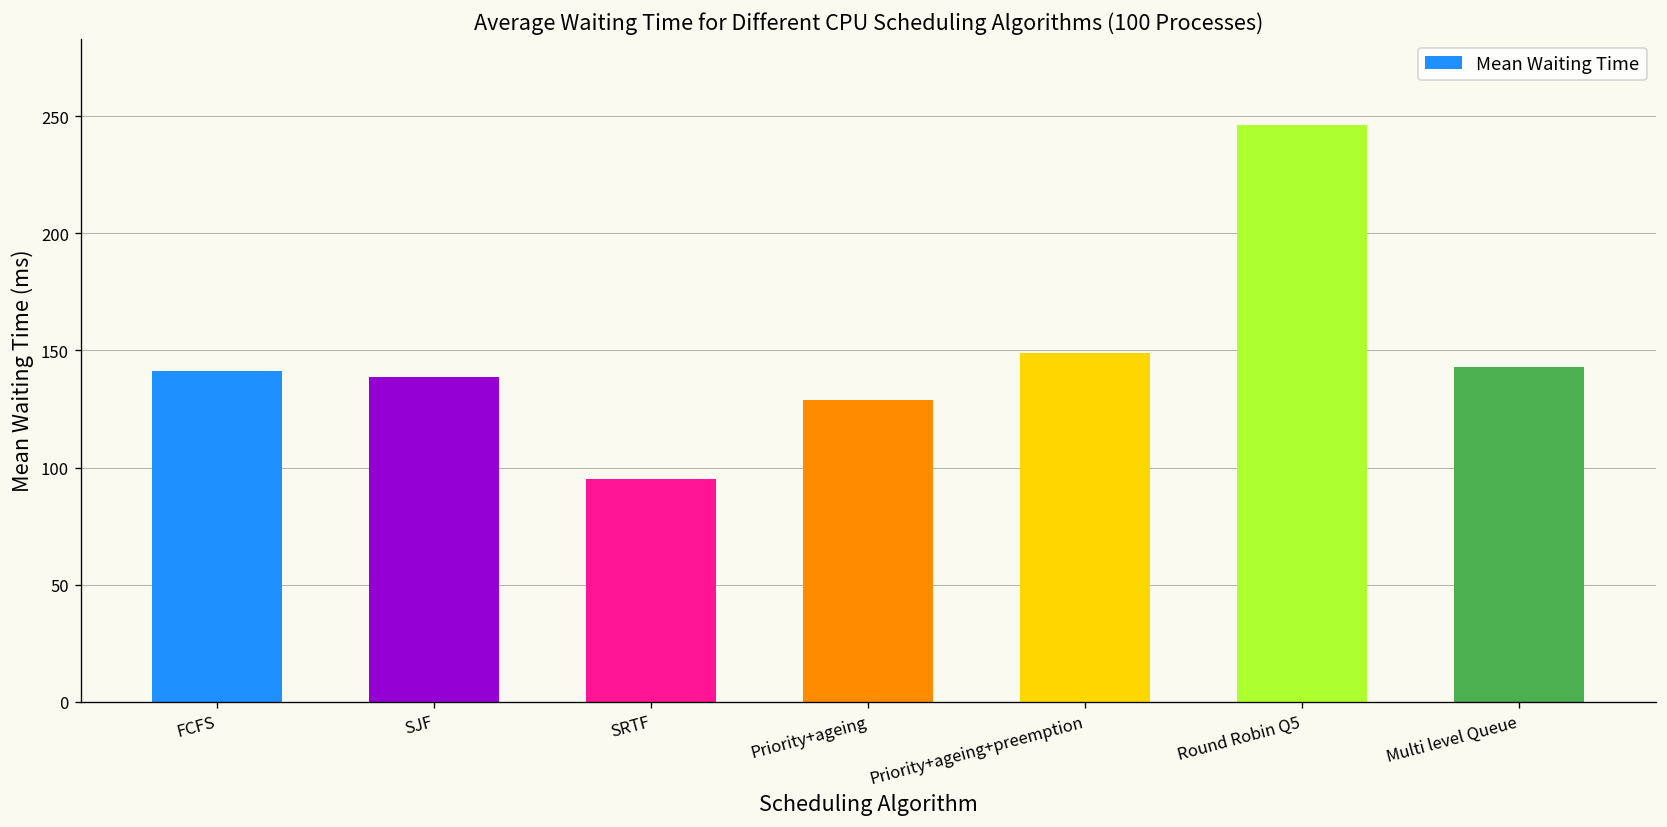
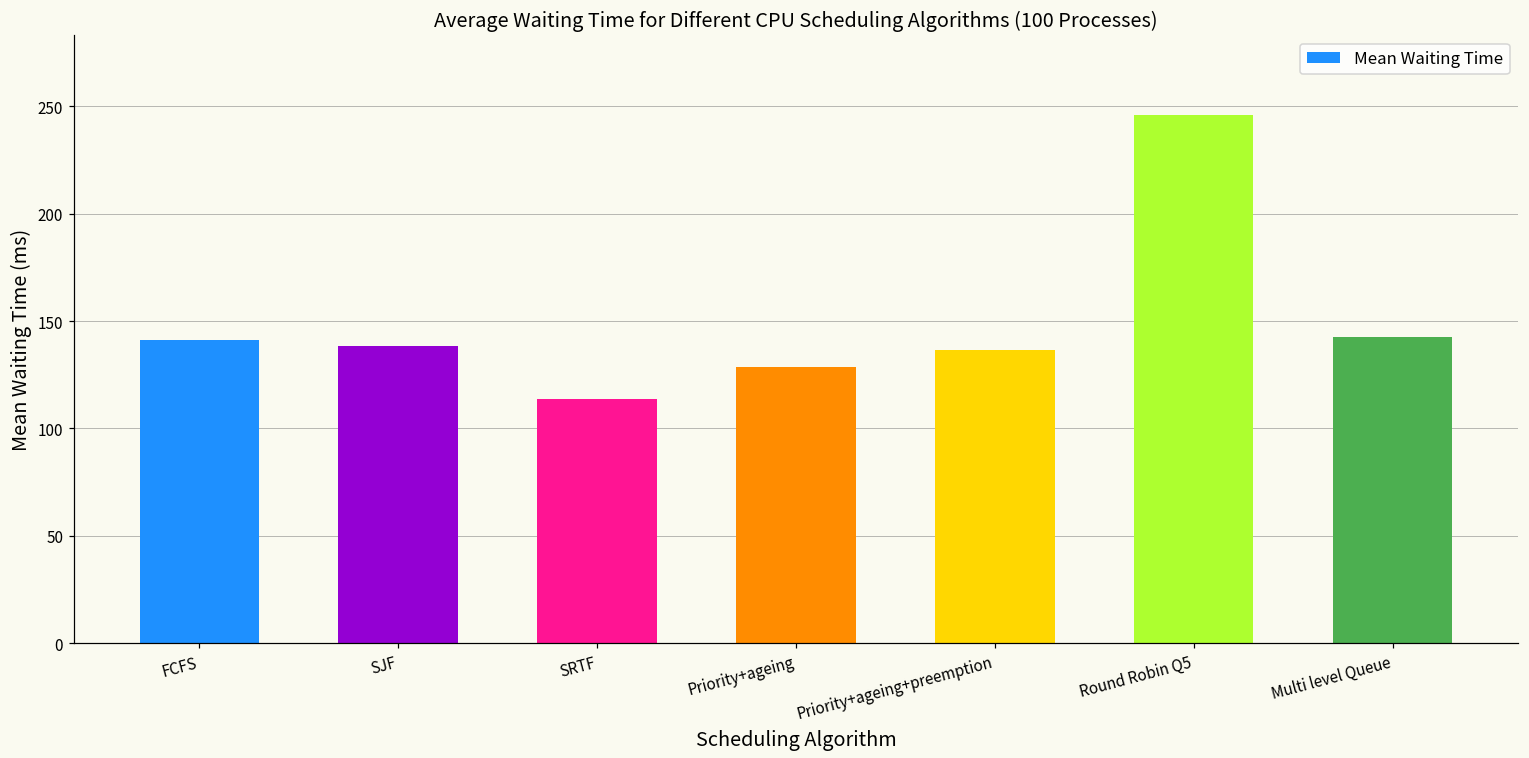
SRTF: 95 -> 114
Priority+ageing+preemption: 149 -> 137
